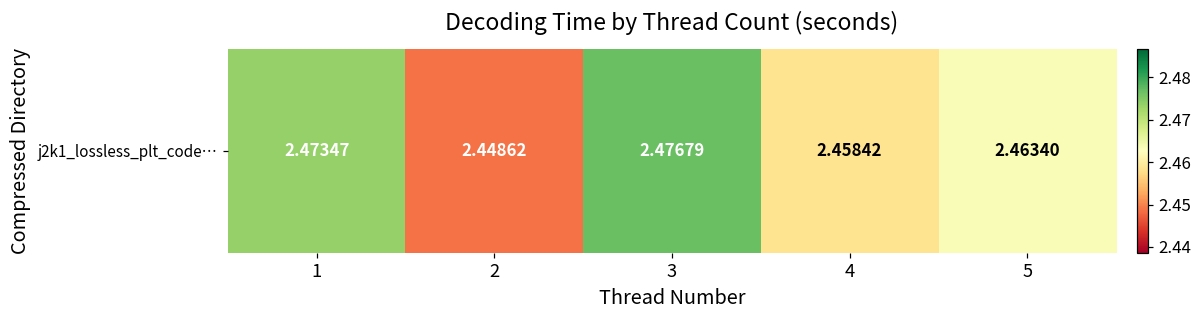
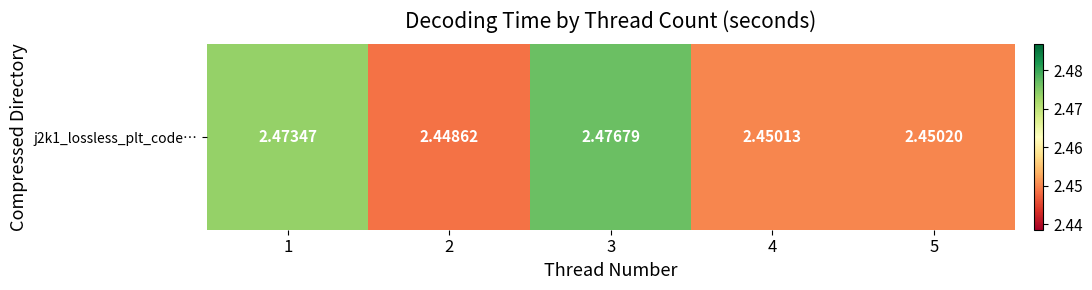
j2k1_lossless_plt_code…, 4: 2.45842 -> 2.45013
j2k1_lossless_plt_code…, 5: 2.46340 -> 2.45020
